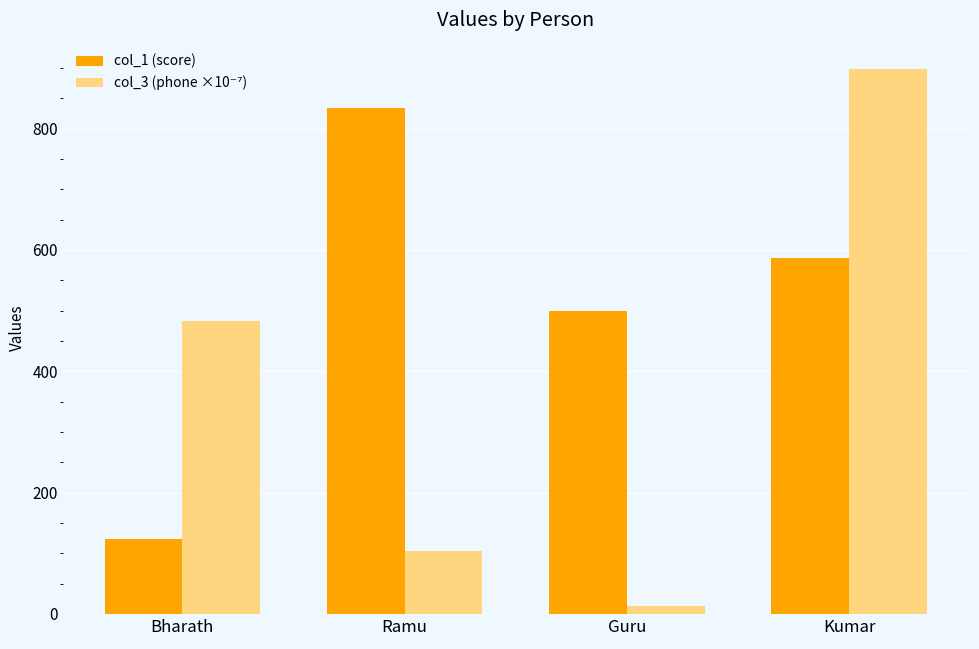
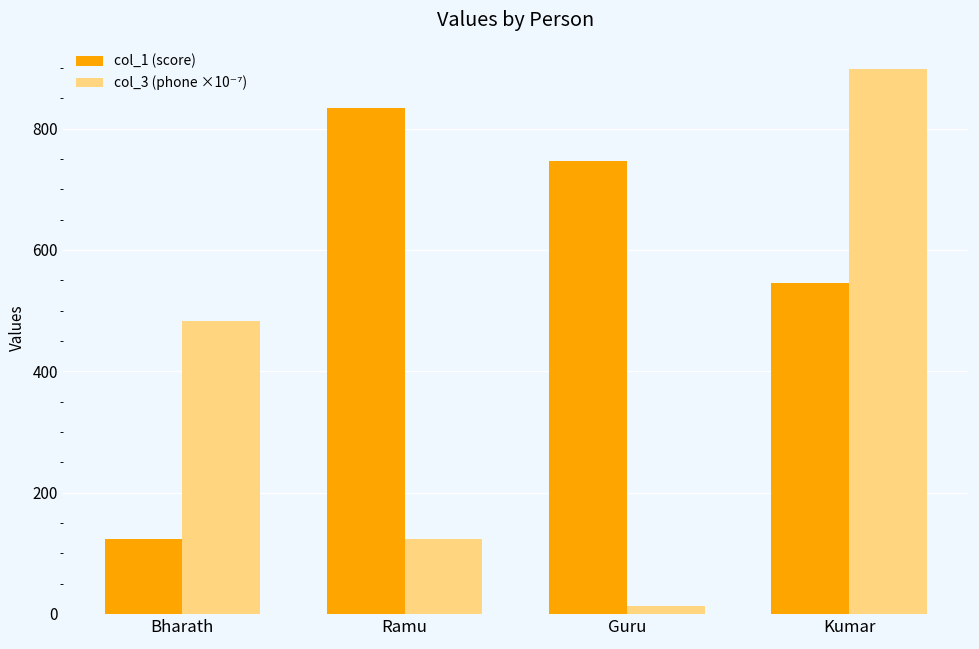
col_3 (phone ×10⁻⁷), Ramu: 100 -> 120
col_1 (score), Guru: 500 -> 750
col_1 (score), Kumar: 590 -> 550
